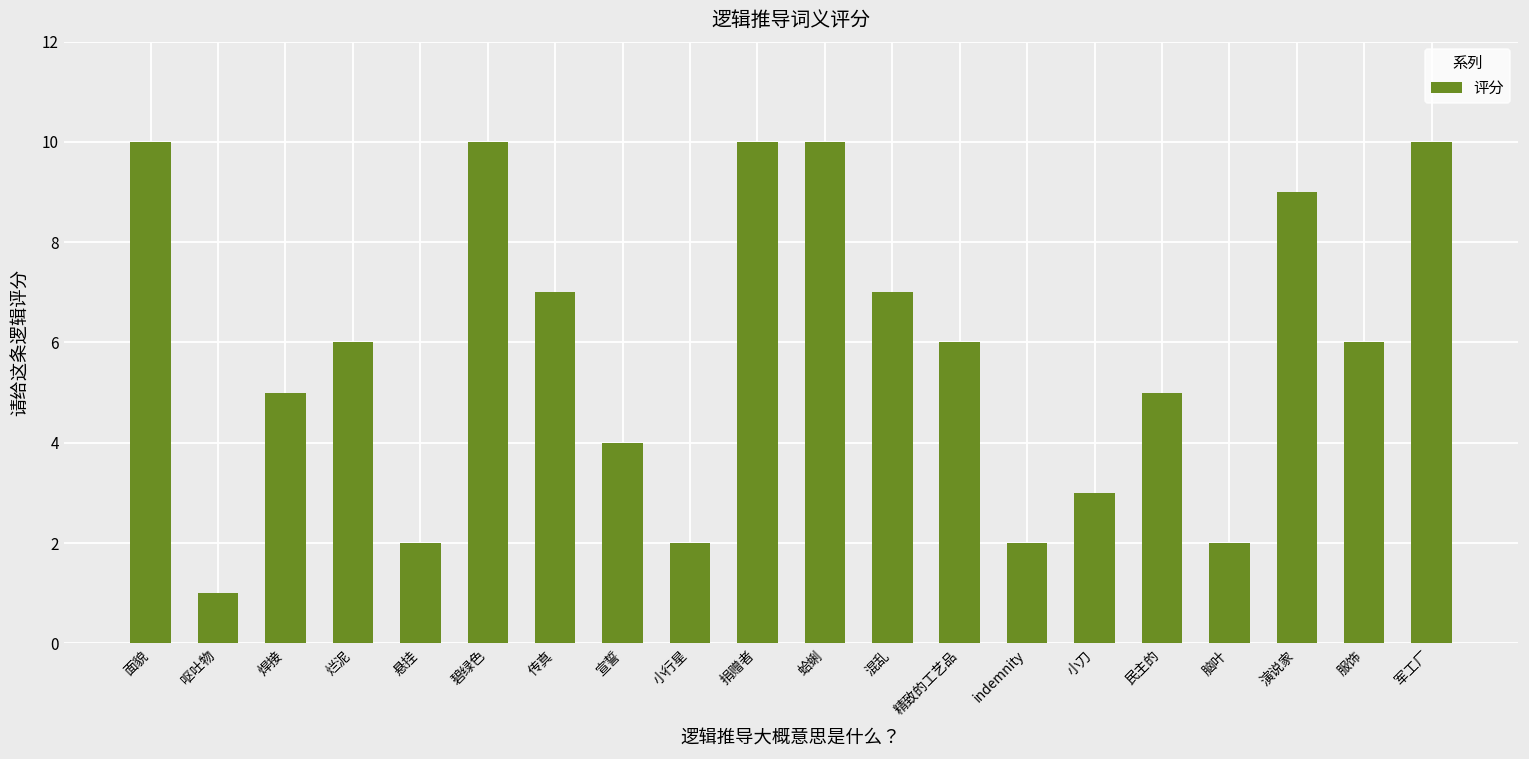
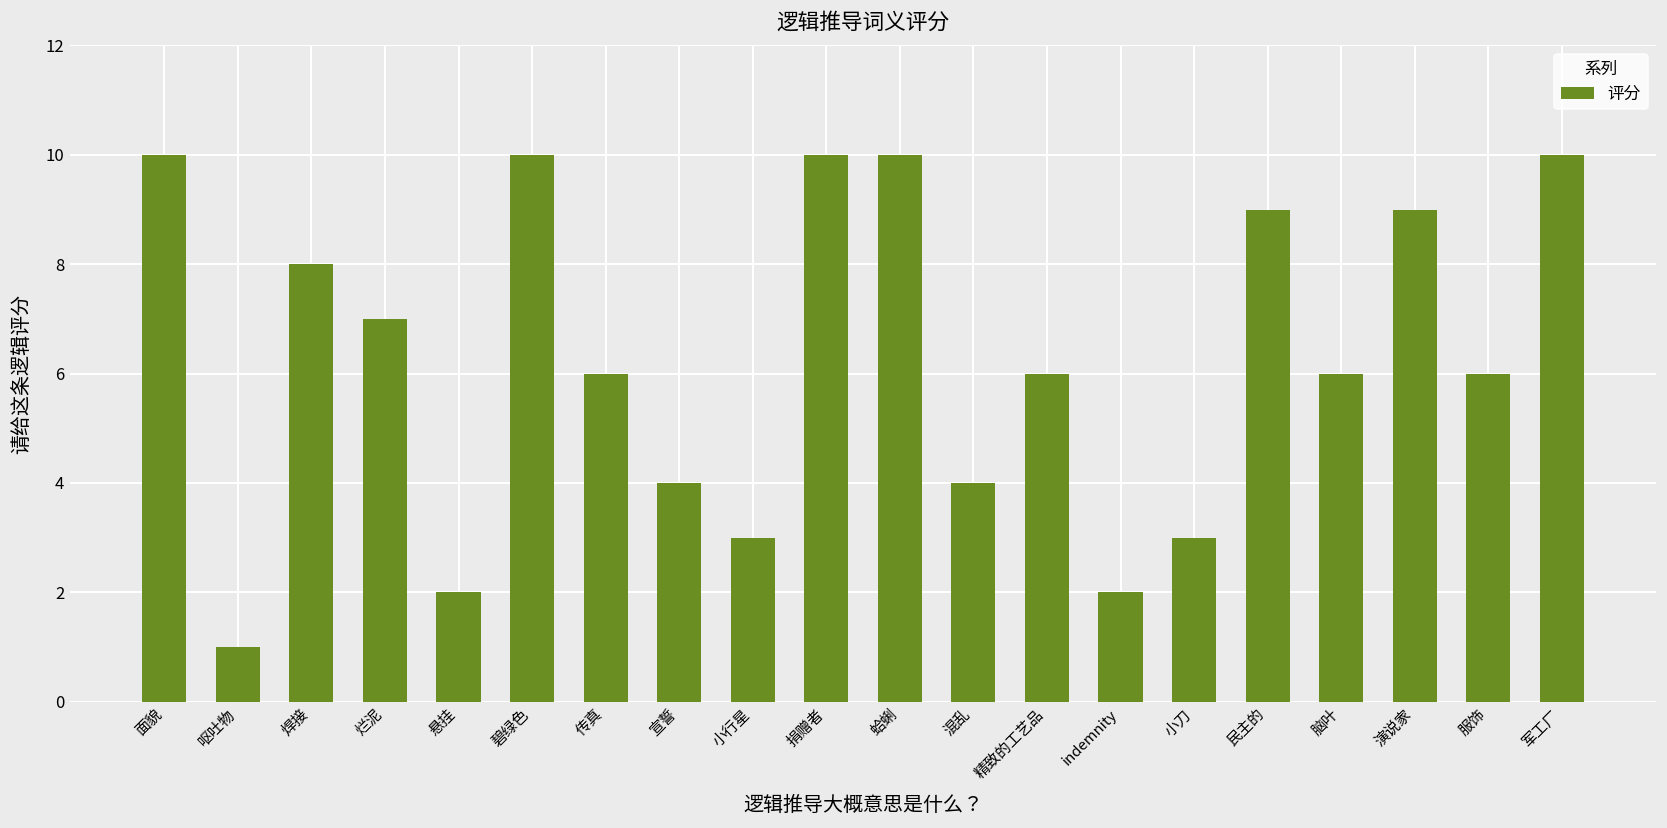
焊接: 5 -> 8
烂泥: 6 -> 7
传真: 7 -> 6
小行星: 2 -> 3
混乱: 7 -> 4
民主的: 5 -> 9
脑叶: 2 -> 6
